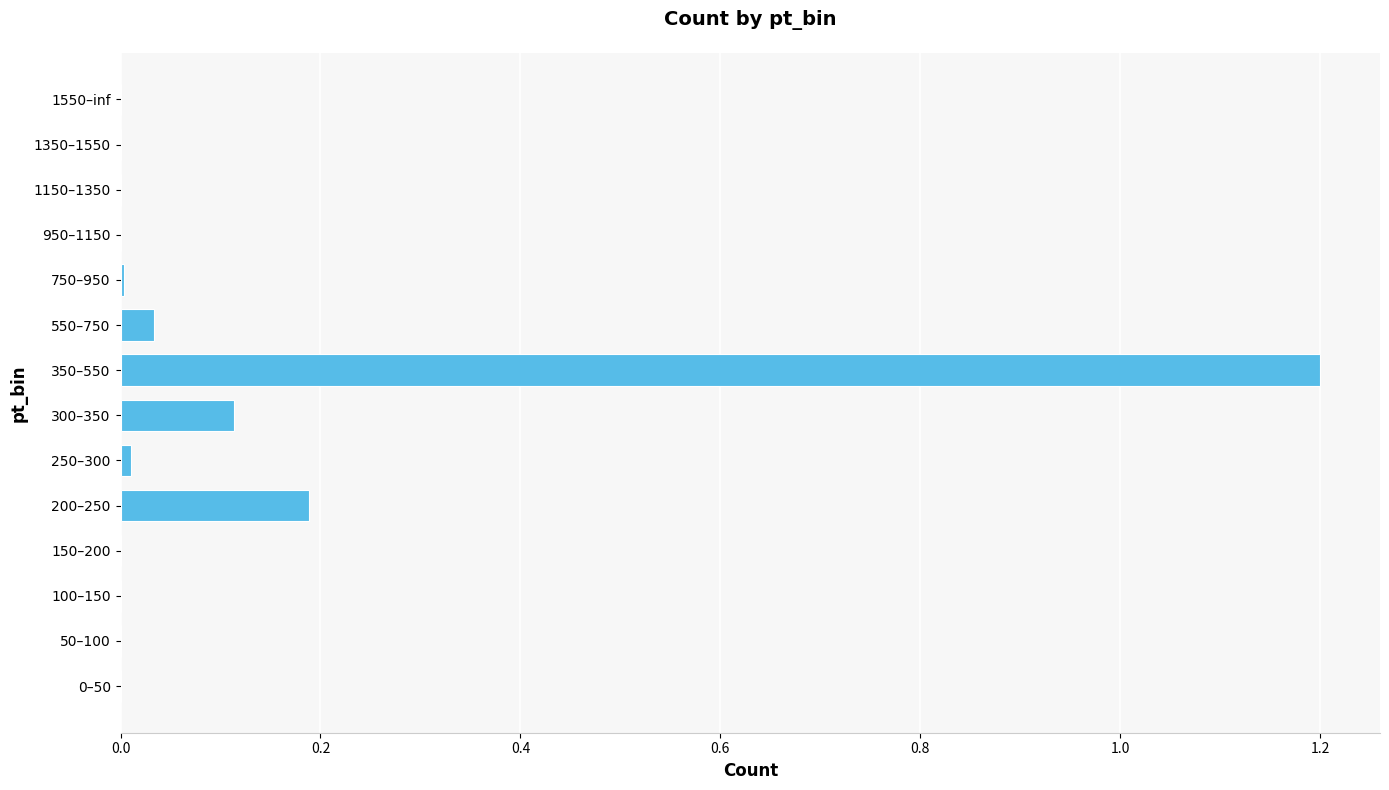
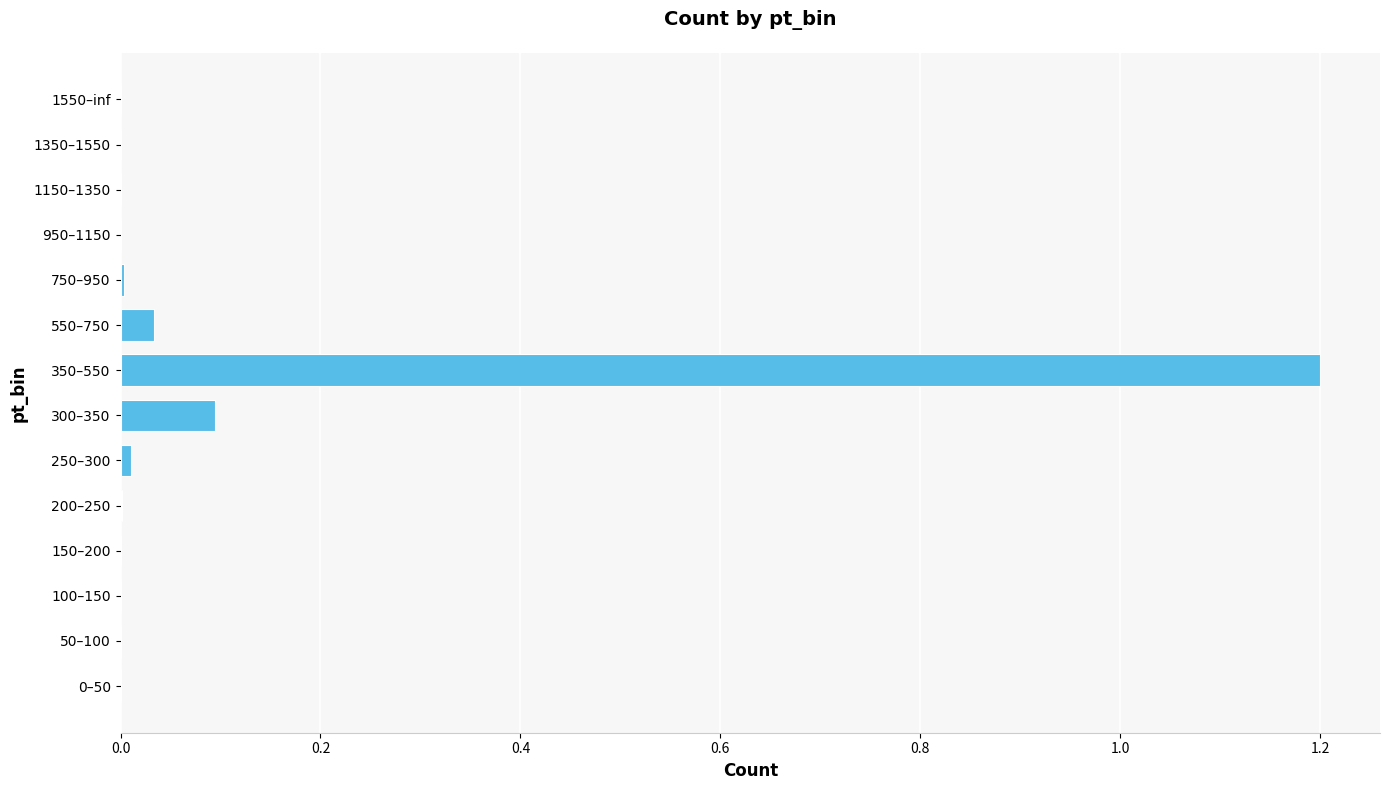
300–350: 0.11 -> 0.09
200–250: 0.19 -> 0.00
